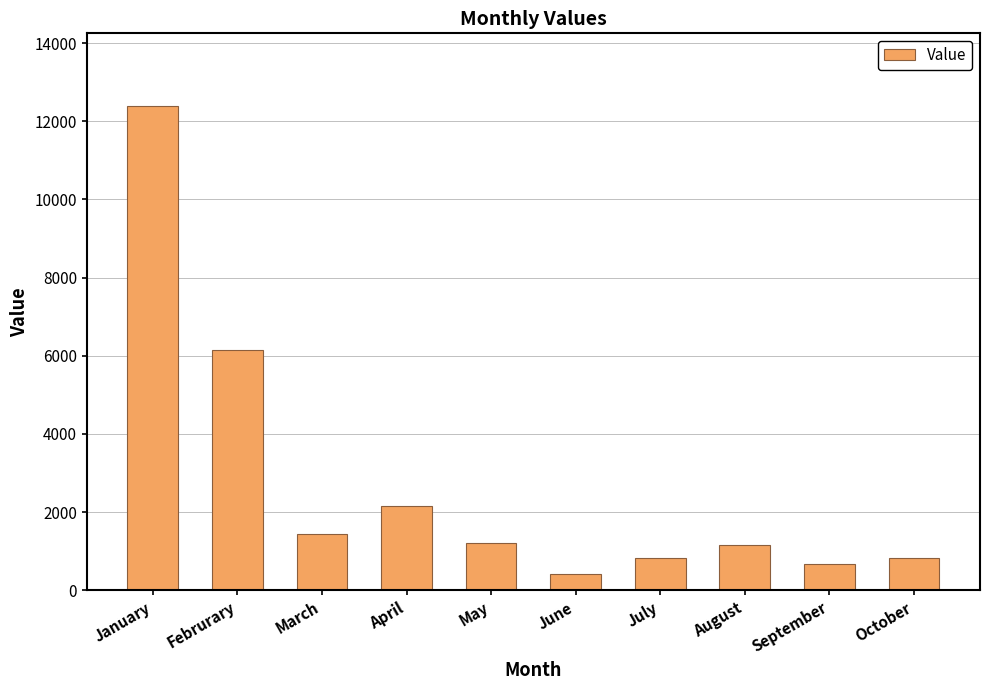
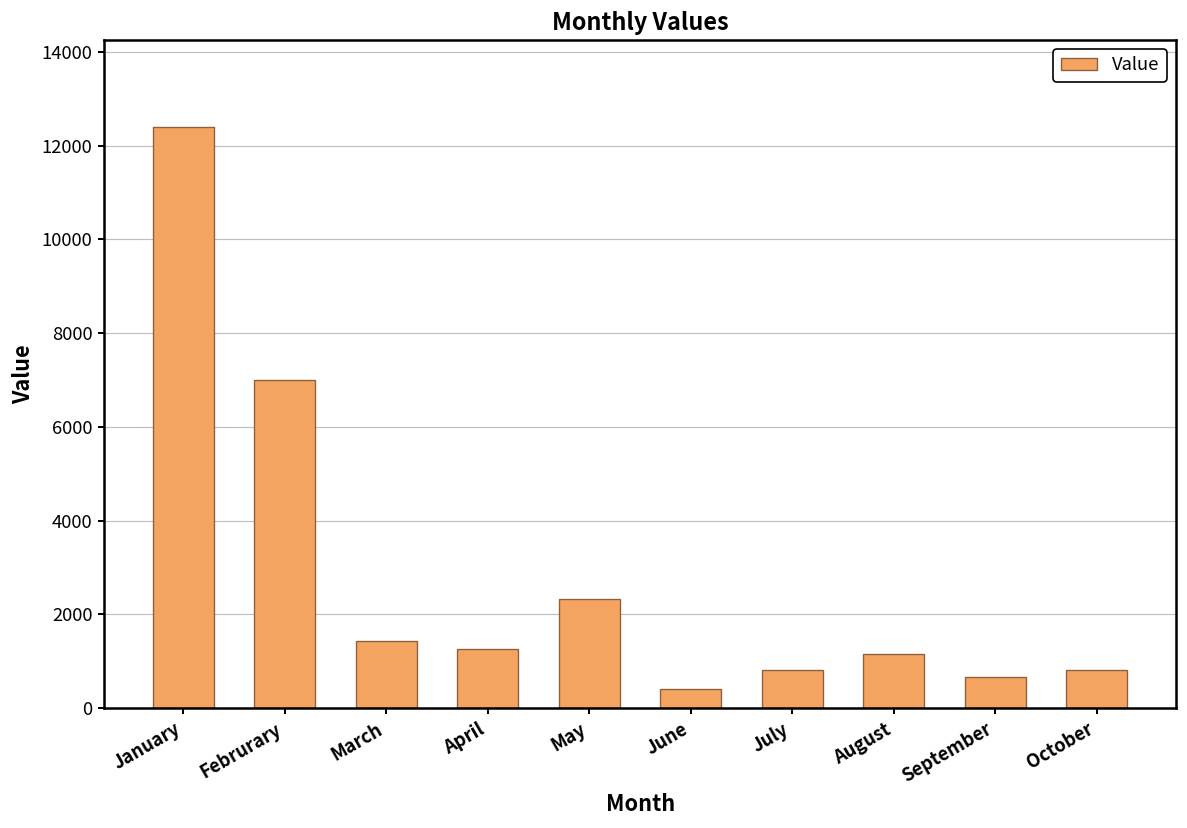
Februrary: 6100 -> 7000
April: 2200 -> 1300
May: 1200 -> 2300
